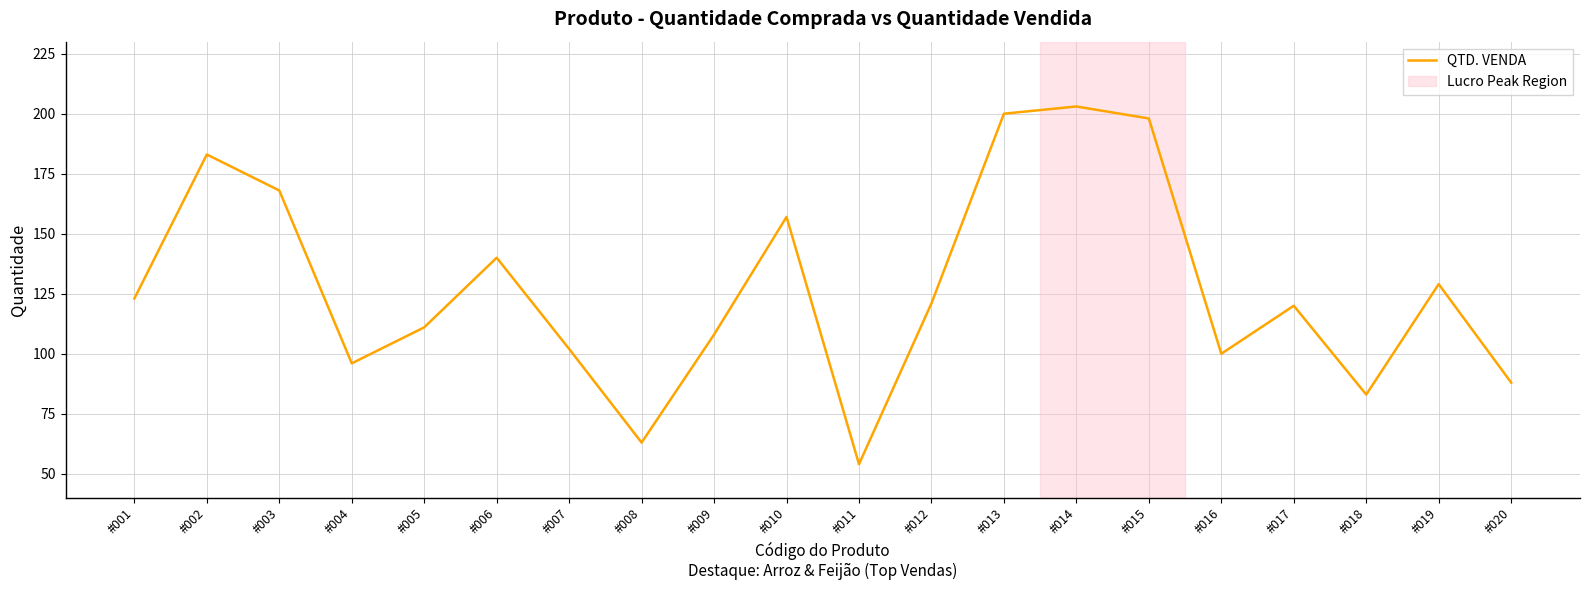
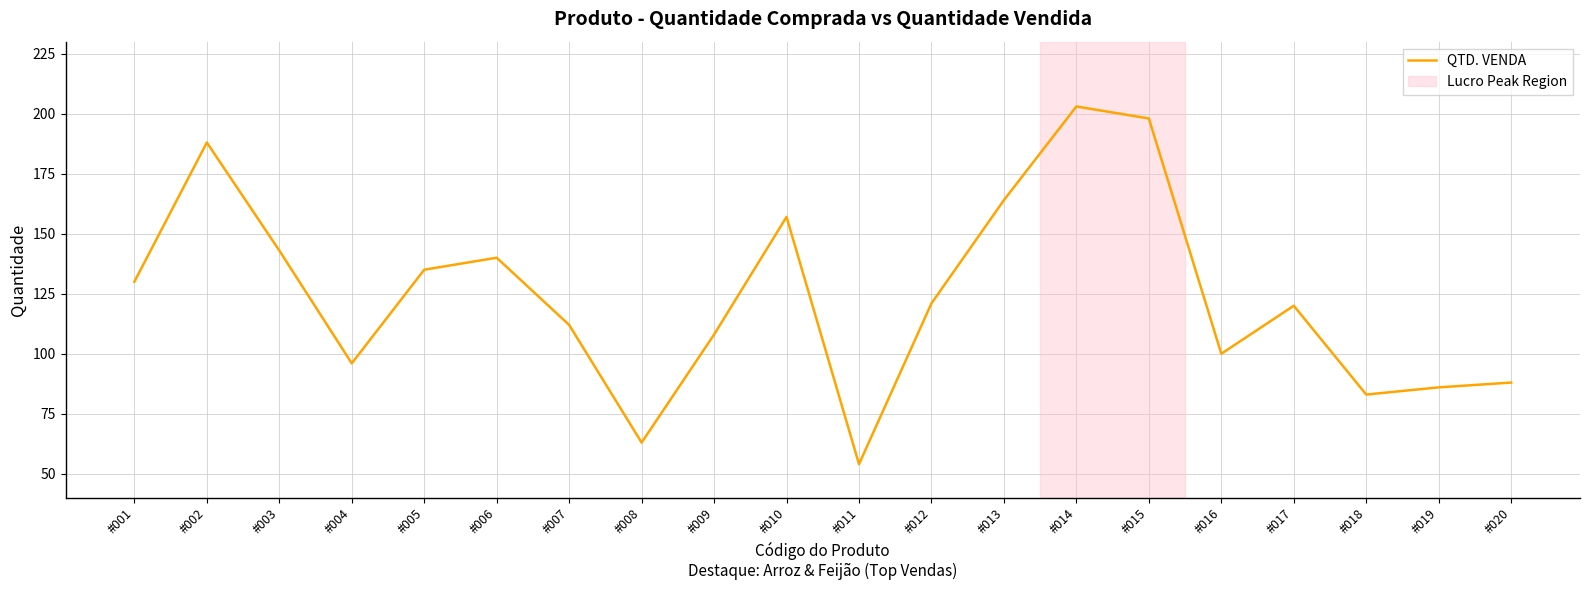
#001: 123 -> 130
#002: 183 -> 188
#003: 168 -> 143
#005: 111 -> 135
#007: 102 -> 112
#013: 200 -> 164
#019: 129 -> 86
